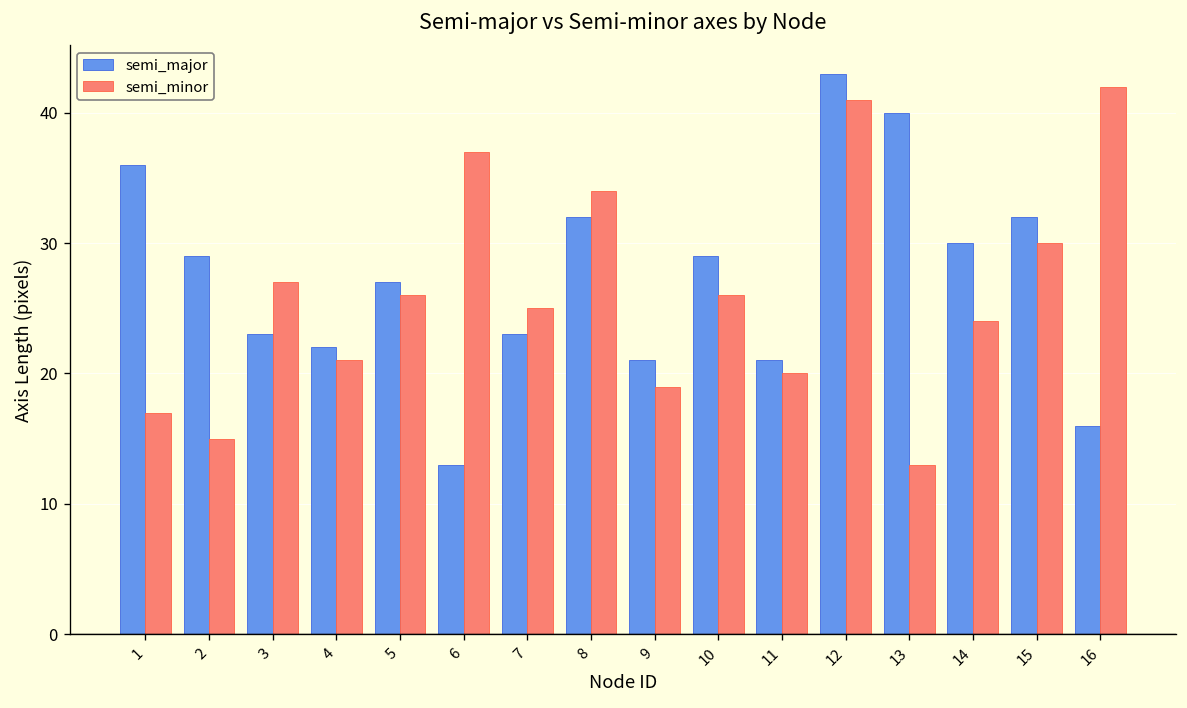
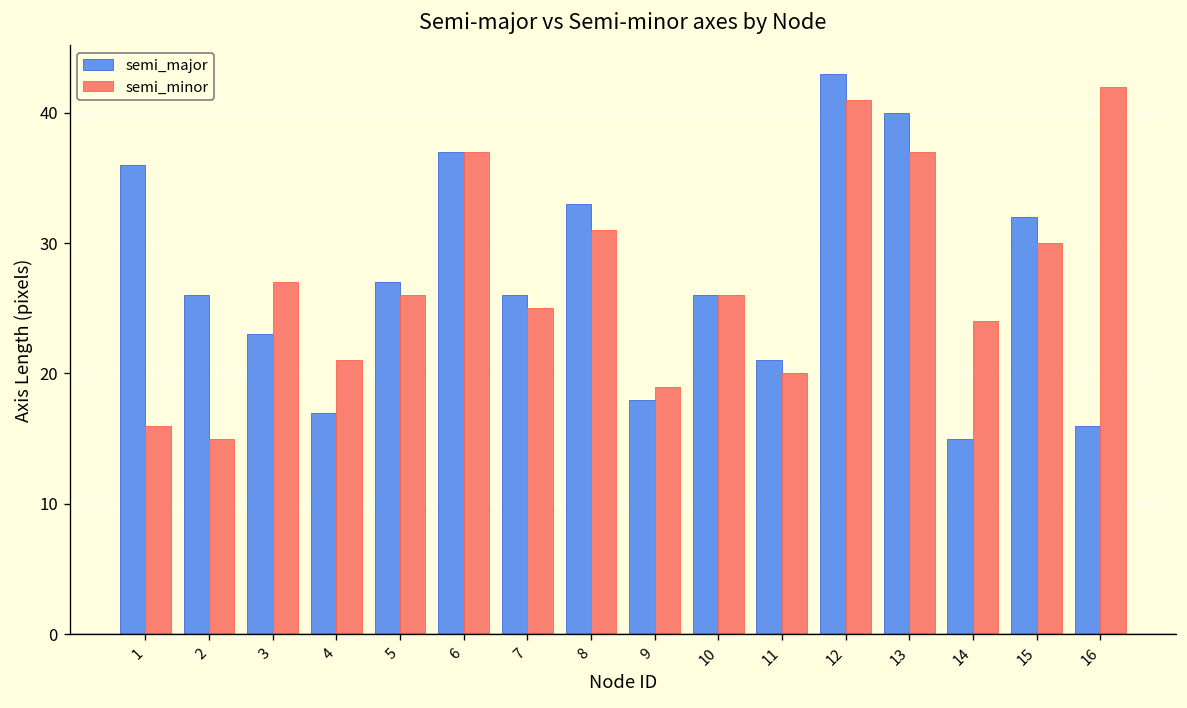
semi_minor, 1: 17 -> 16
semi_major, 2: 29 -> 26
semi_major, 4: 22 -> 17
semi_major, 6: 13 -> 37
semi_major, 7: 23 -> 26
semi_major, 8: 32 -> 33
semi_minor, 8: 34 -> 31
semi_major, 9: 21 -> 18
semi_major, 10: 29 -> 26
semi_minor, 13: 13 -> 37
semi_major, 14: 30 -> 15
